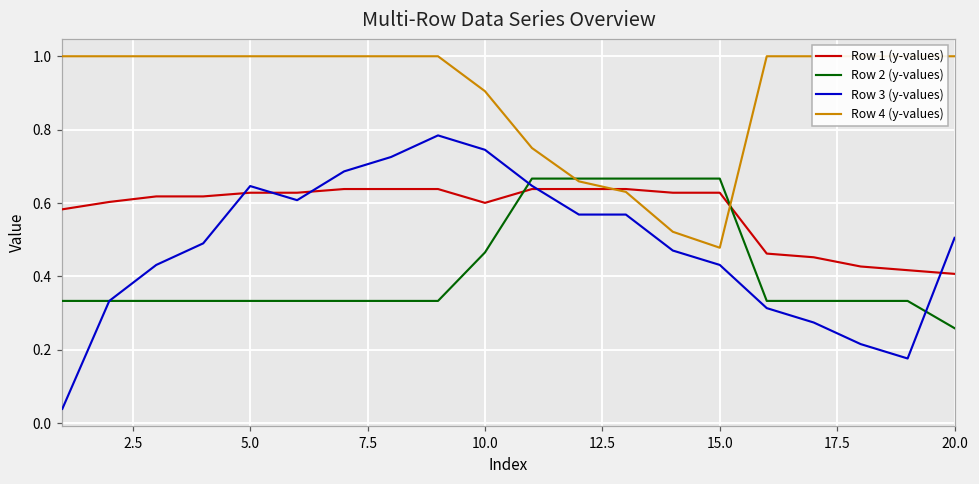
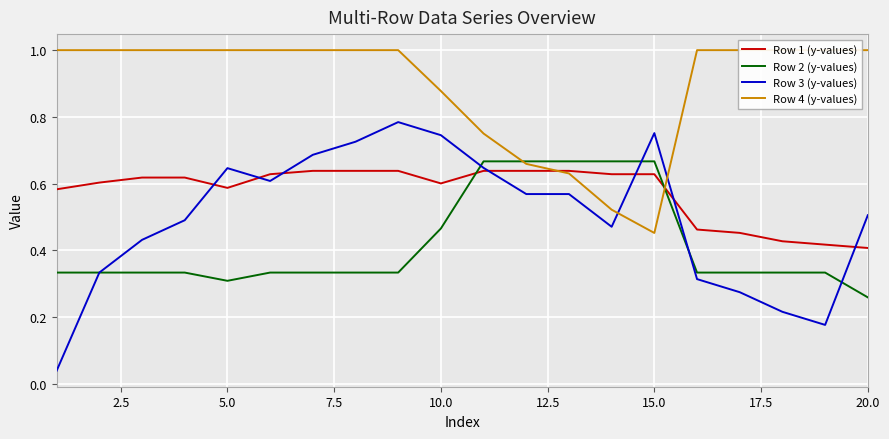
Row 1 (y-values), 5.0: 0.63 -> 0.59
Row 2 (y-values), 5.0: 0.33 -> 0.31
Row 4 (y-values), 10.0: 0.90 -> 0.88
Row 3 (y-values), 15.0: 0.43 -> 0.75
Row 4 (y-values), 15.0: 0.48 -> 0.45
